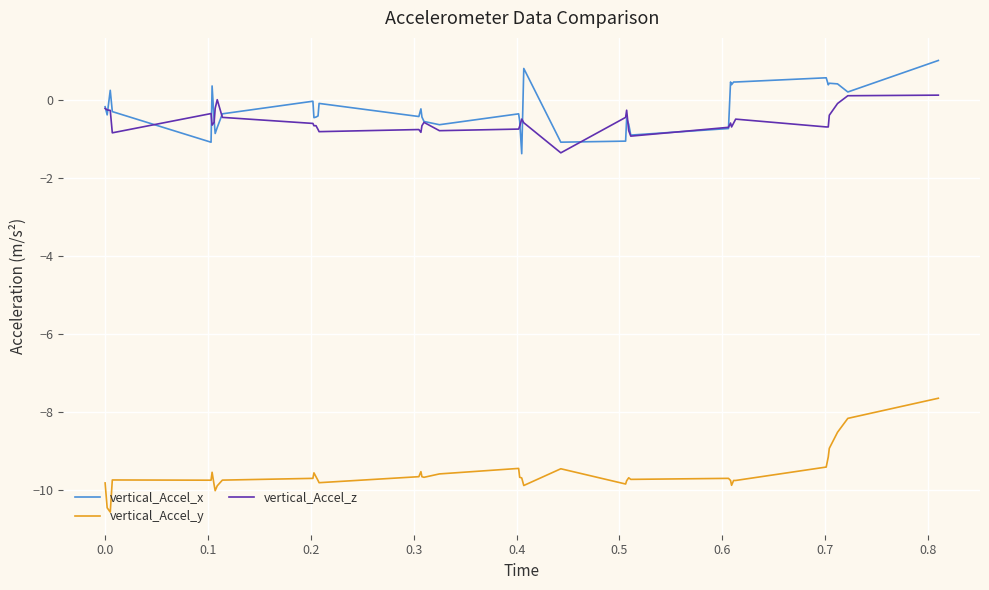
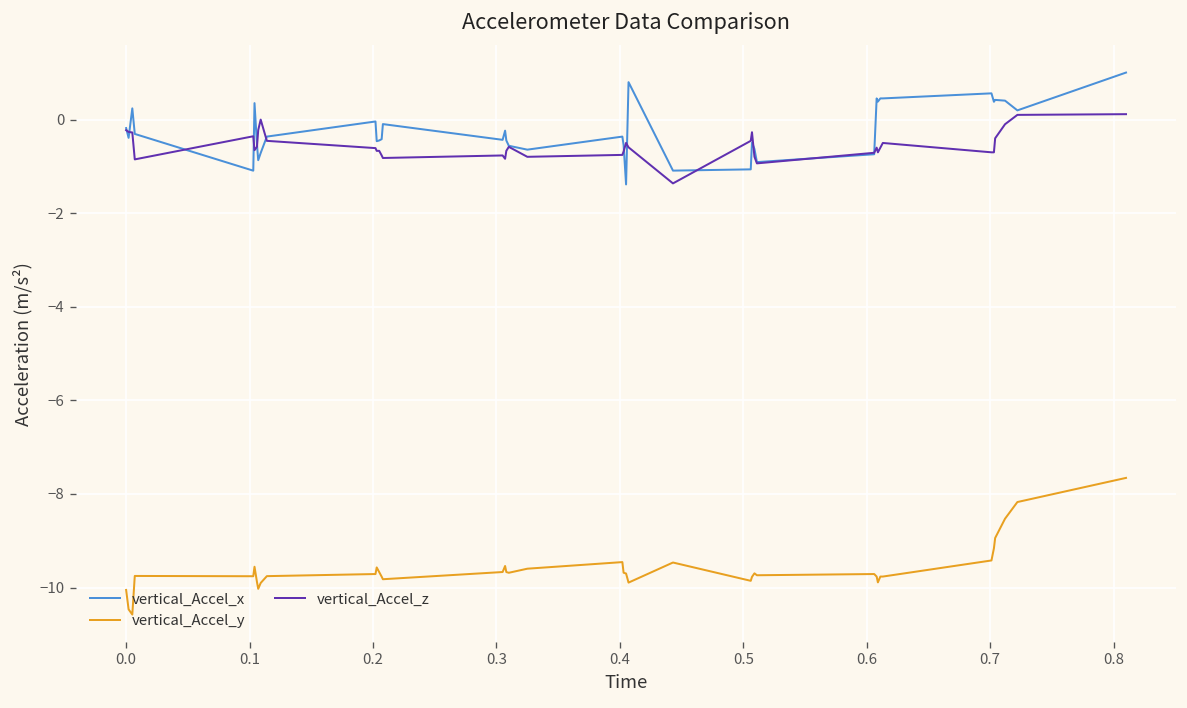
vertical_Accel_y, 0.0: -9.8 -> -10.1
